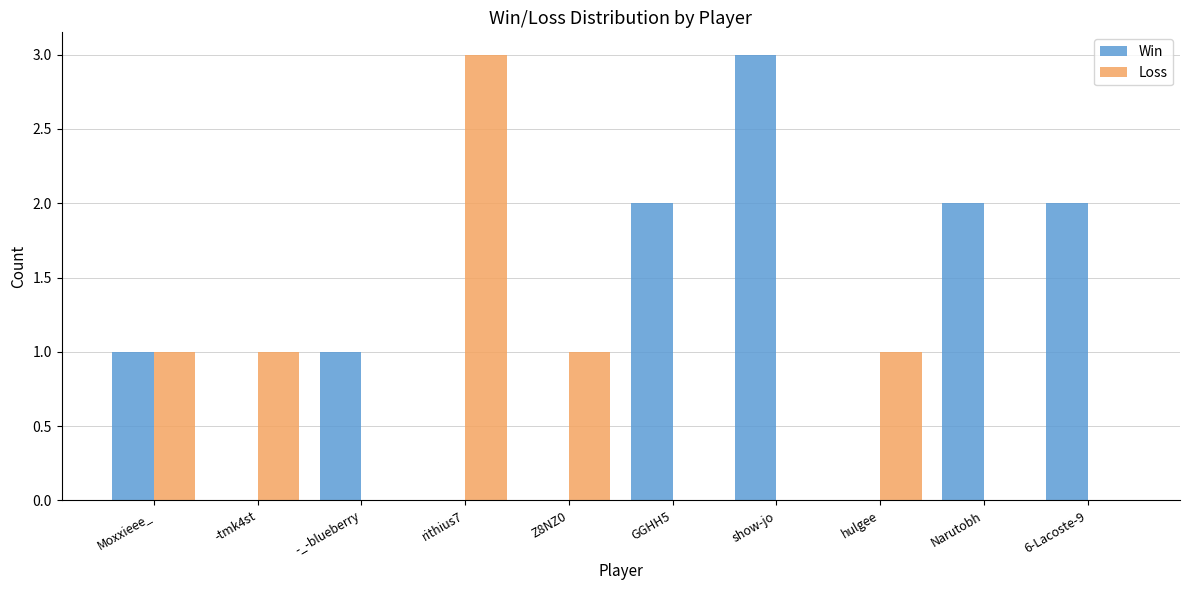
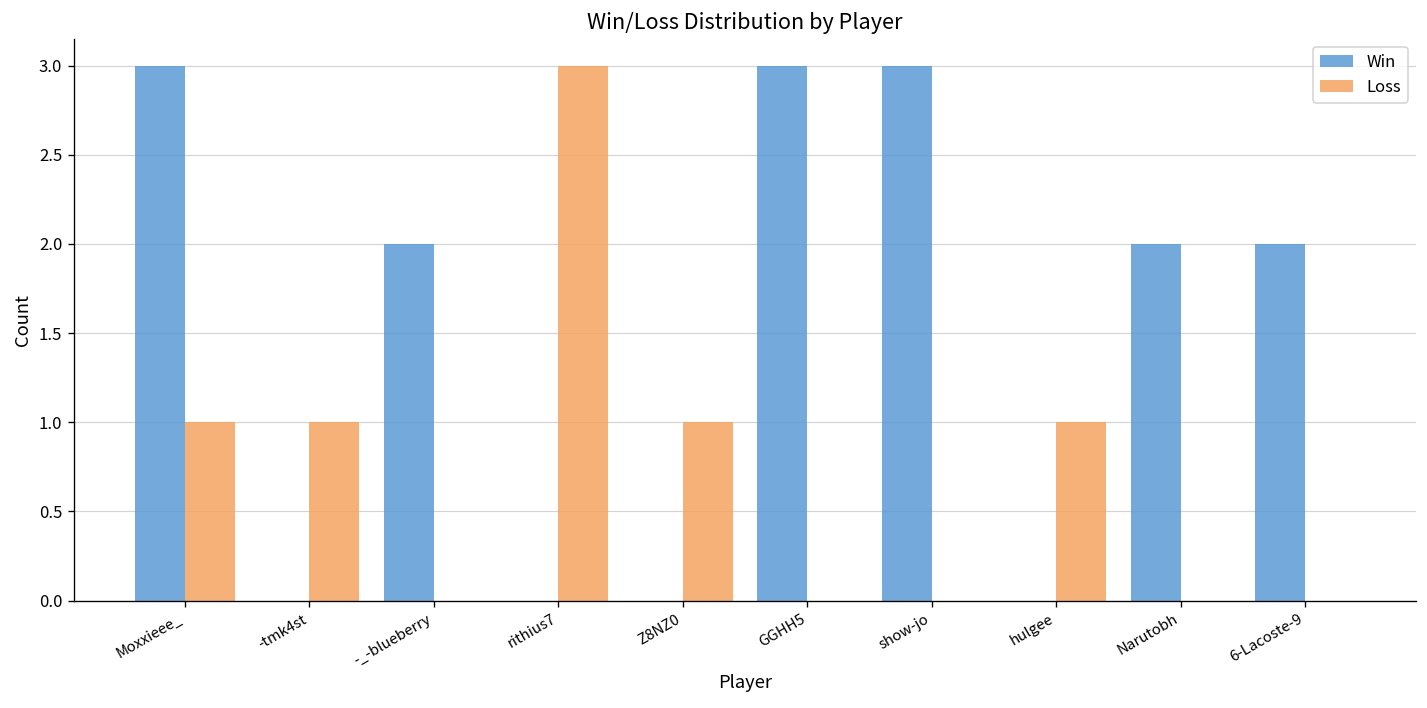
Win, Moxxieee_: 1 -> 3
Win, -_-blueberry: 1 -> 2
Win, GGHH5: 2 -> 3
